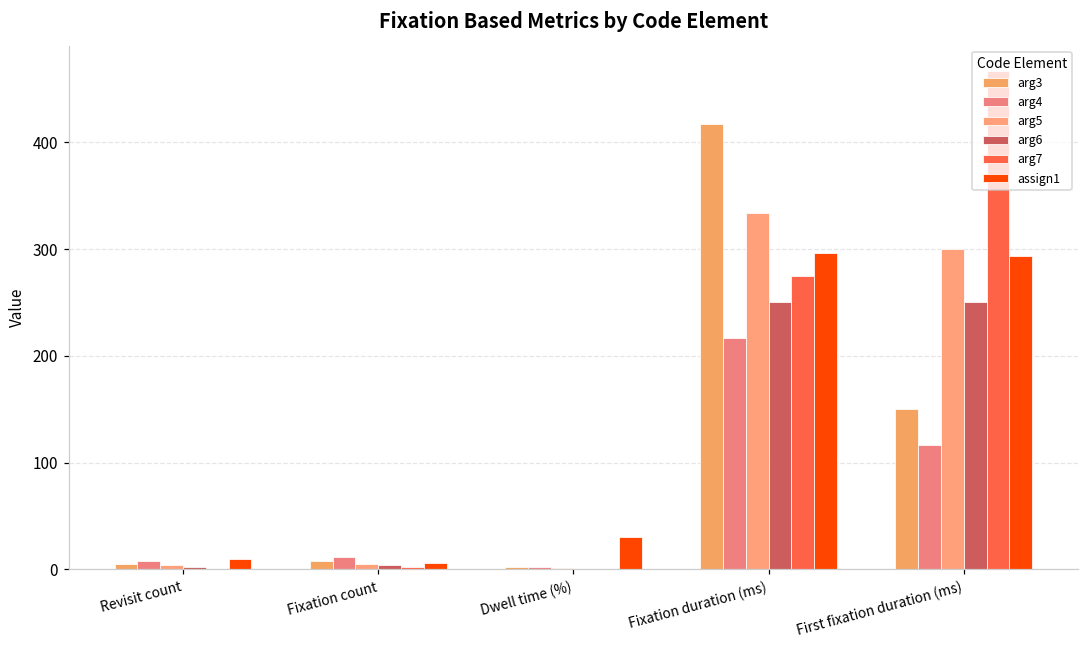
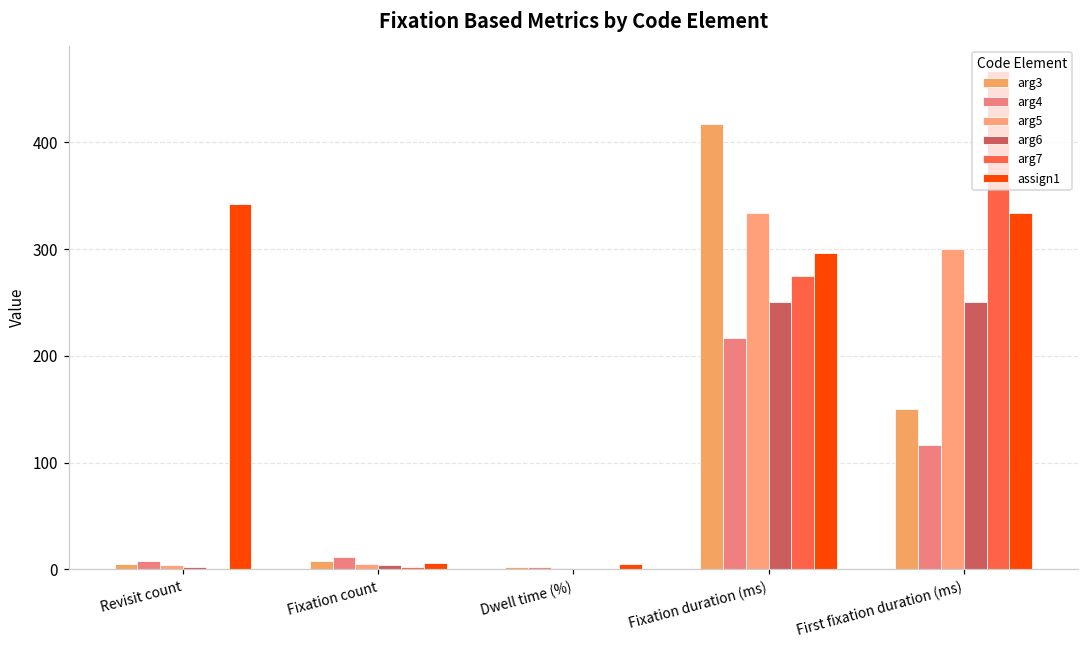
assign1, Revisit count: 10 -> 340
assign1, Dwell time (%): 30 -> 10
assign1, First fixation duration (ms): 290 -> 330
